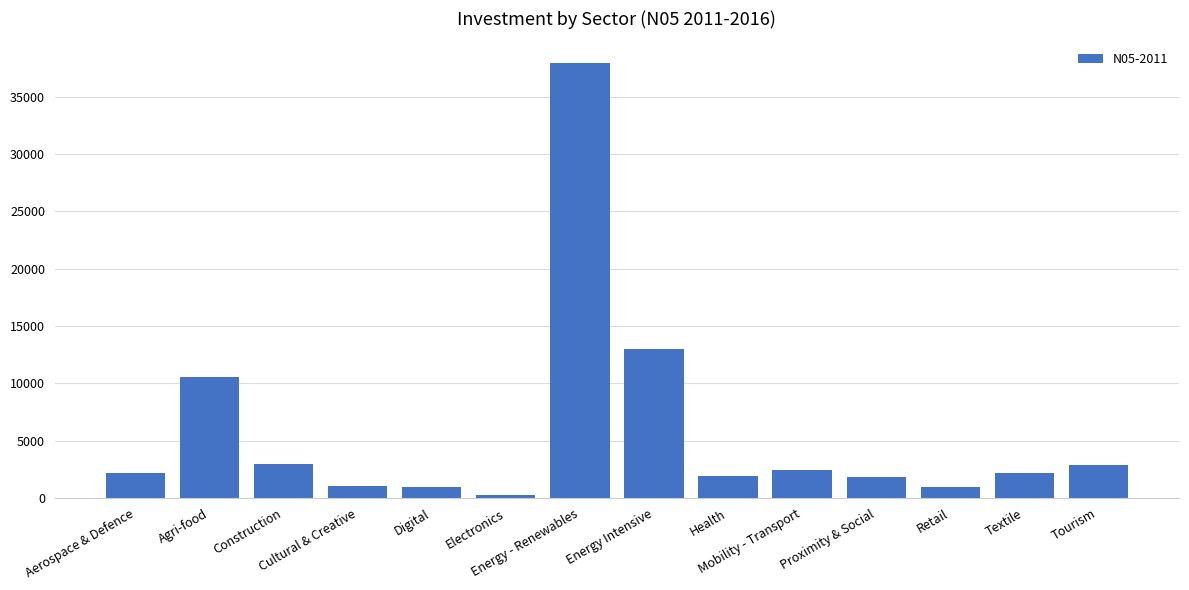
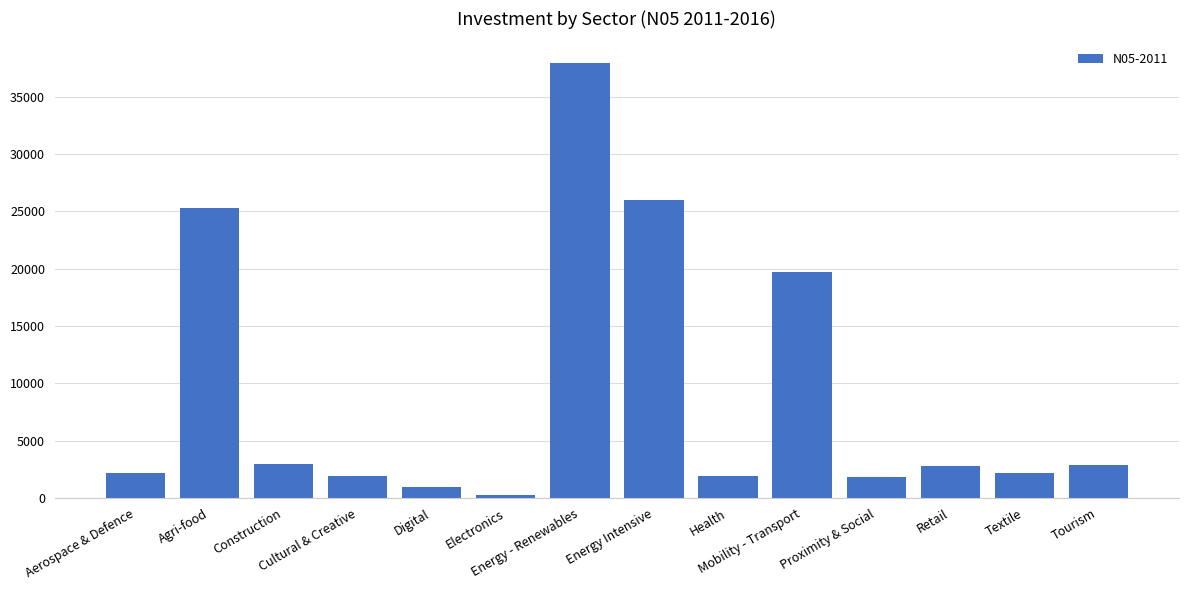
Agri-food: 10500 -> 25300
Cultural & Creative: 1000 -> 1900
Energy Intensive: 13000 -> 25900
Mobility - Transport: 2500 -> 19700
Retail: 900 -> 2800
